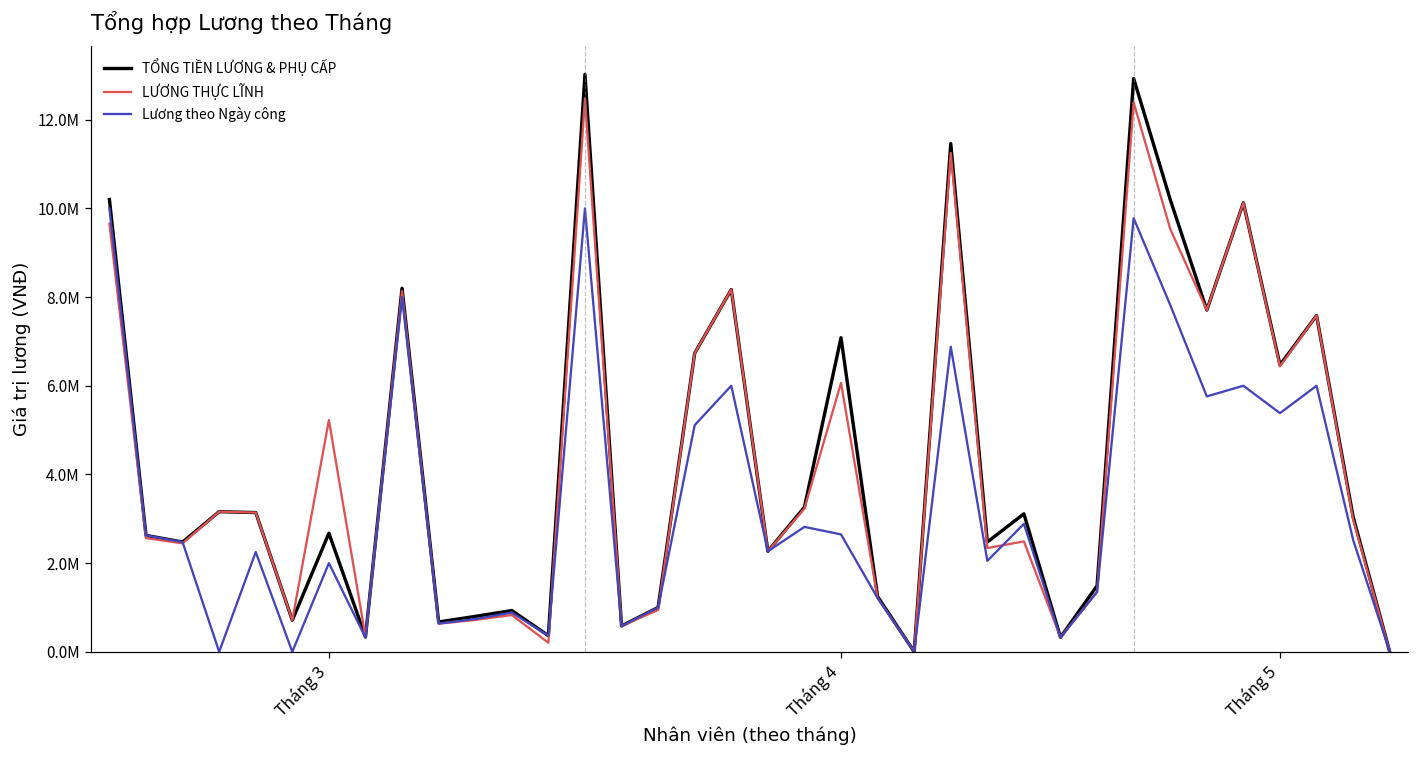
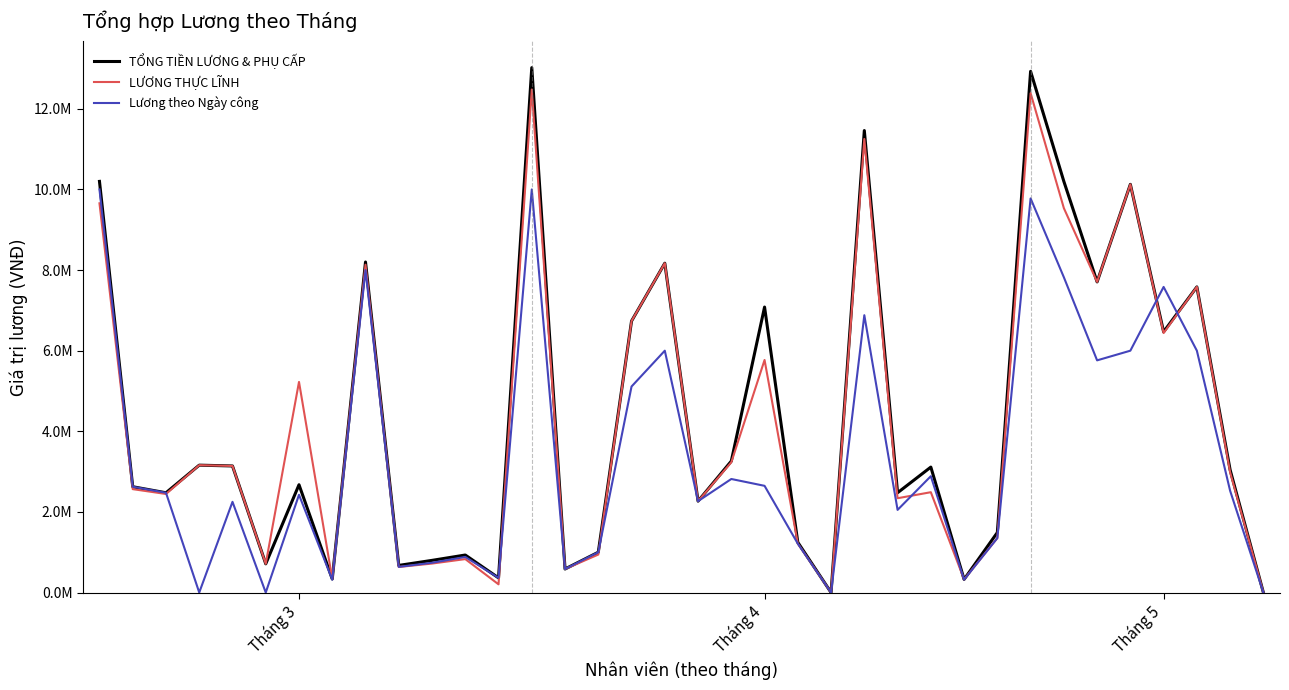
Lương theo Ngày công, Tháng 3: 2000000 -> 2400000
LƯƠNG THỰC LĨNH, Tháng 4: 6100000 -> 5800000
Lương theo Ngày công, Tháng 5: 5400000 -> 7600000
